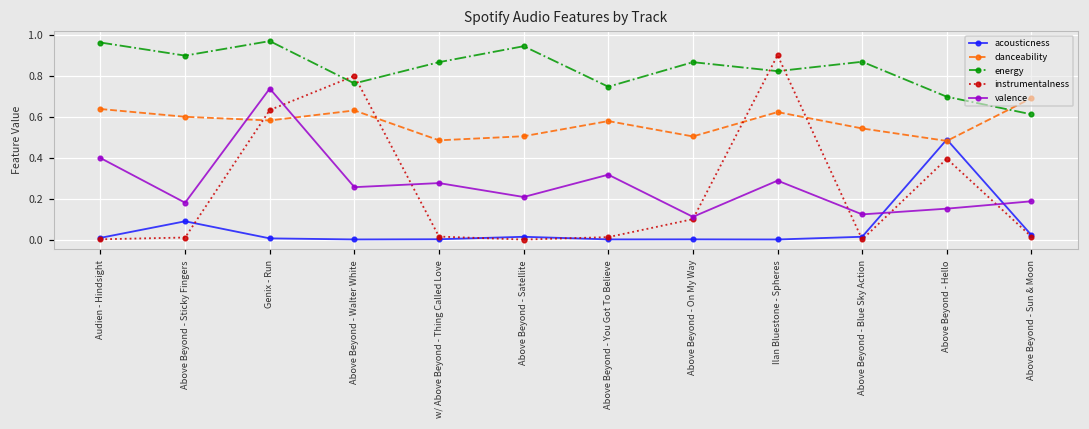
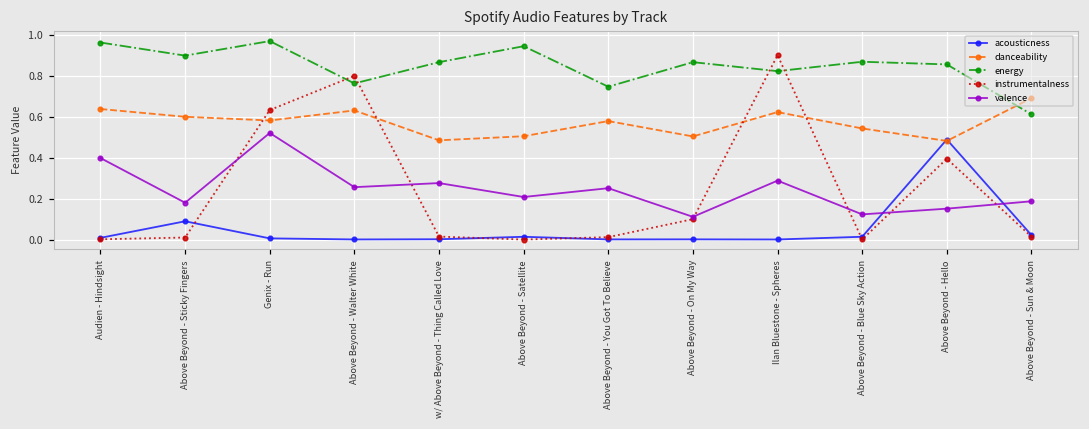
valence, Genix - Run: 0.74 -> 0.52
valence, Above Beyond - You Got To Believe: 0.32 -> 0.25
energy, Above Beyond - Hello: 0.70 -> 0.86
